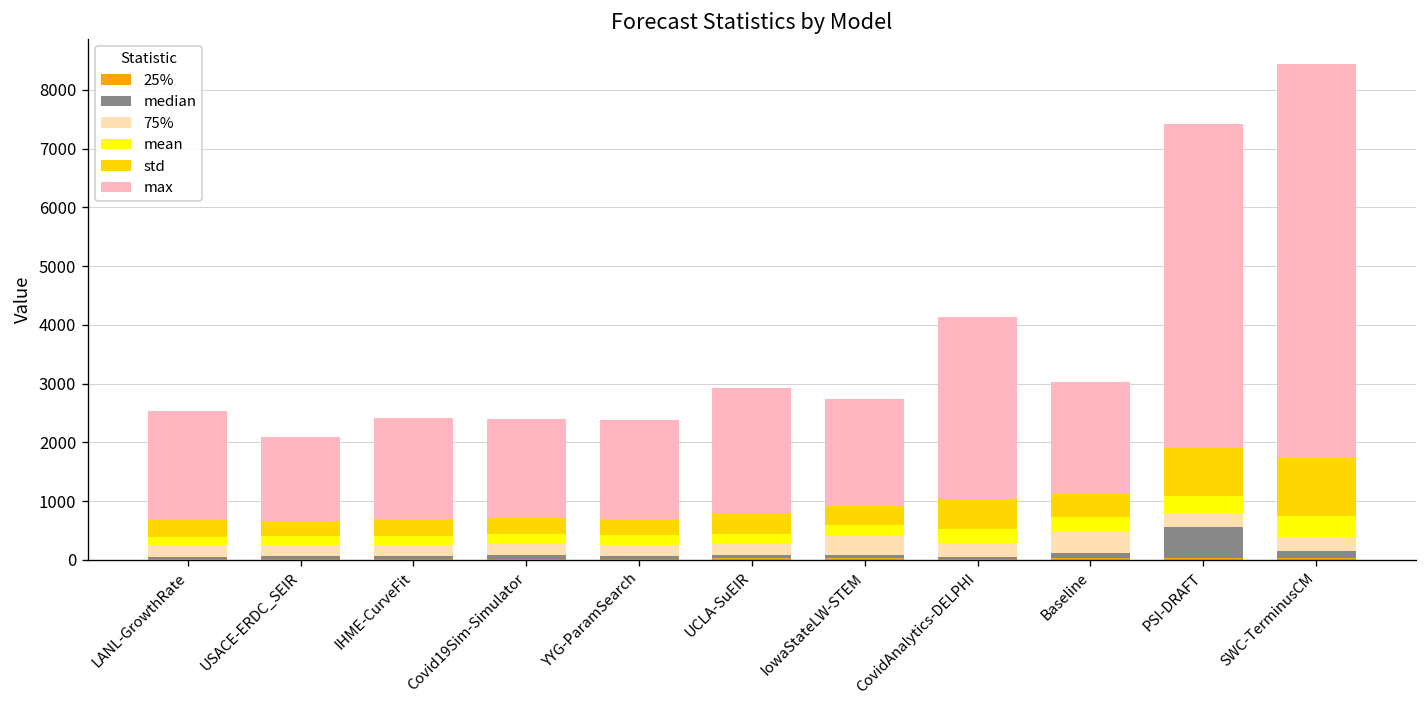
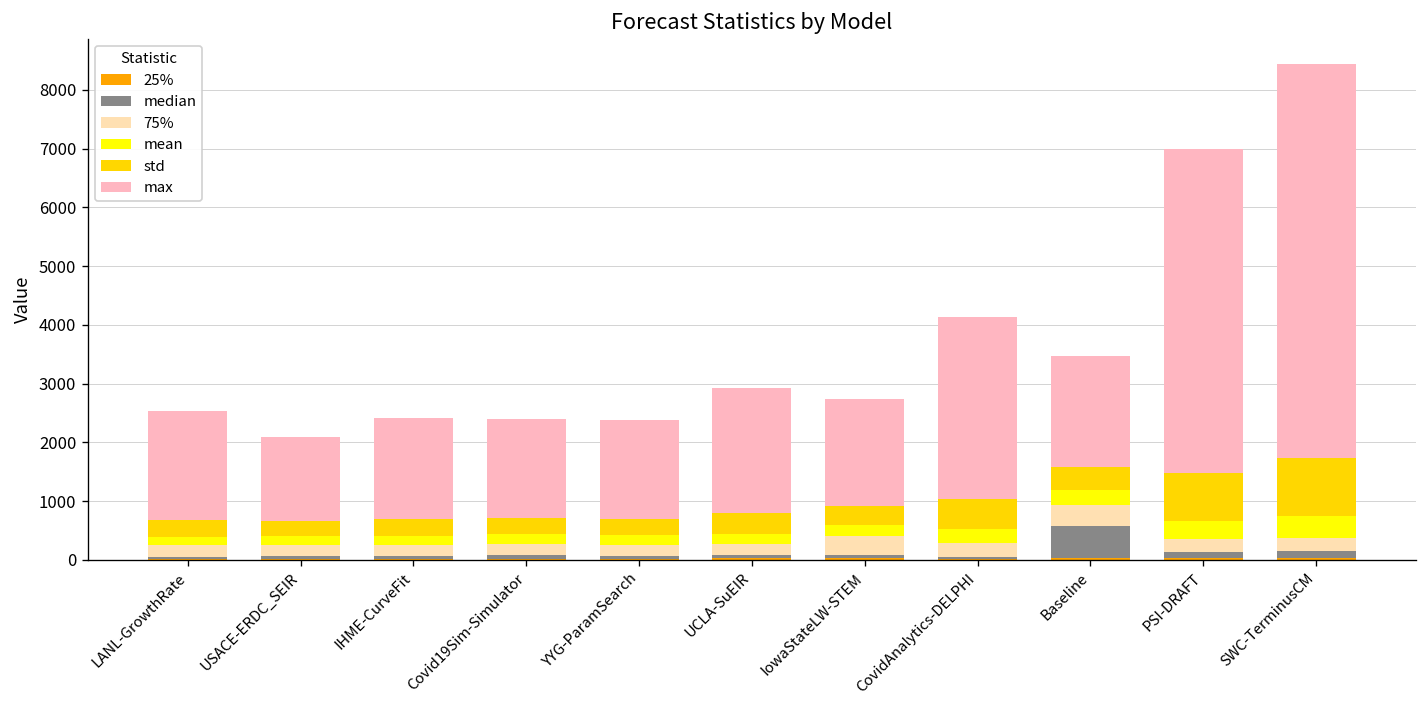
median, Baseline: 100 -> 500
median, PSI-DRAFT: 500 -> 100
